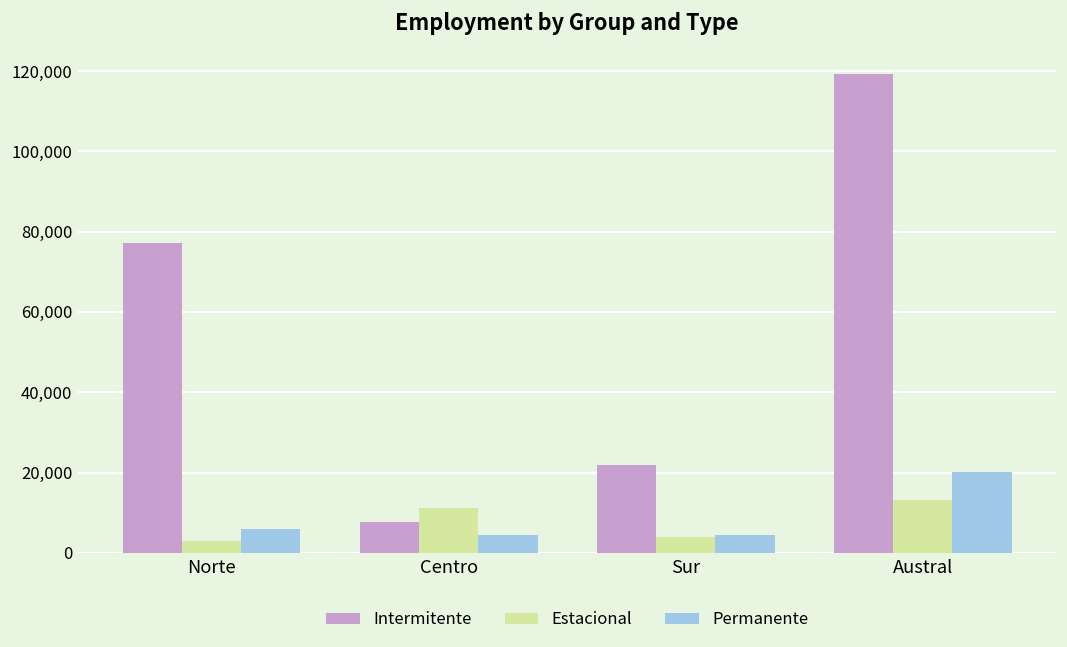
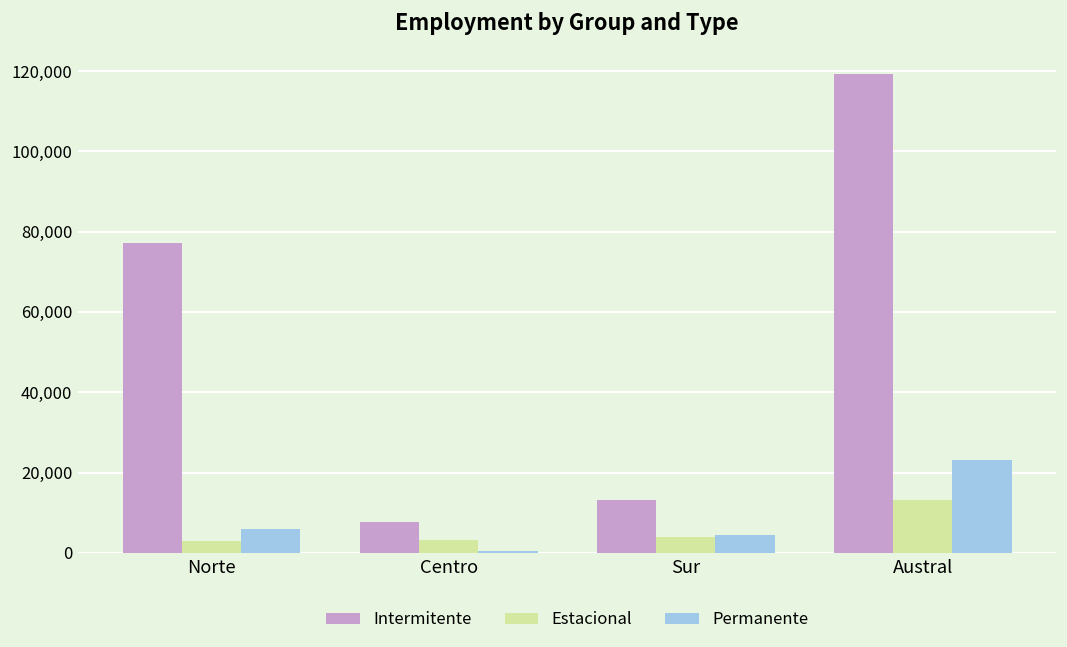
Estacional, Centro: 11,000 -> 3,000
Permanente, Centro: 5,000 -> 0
Intermitente, Sur: 22,000 -> 13,000
Permanente, Austral: 20,000 -> 23,000
